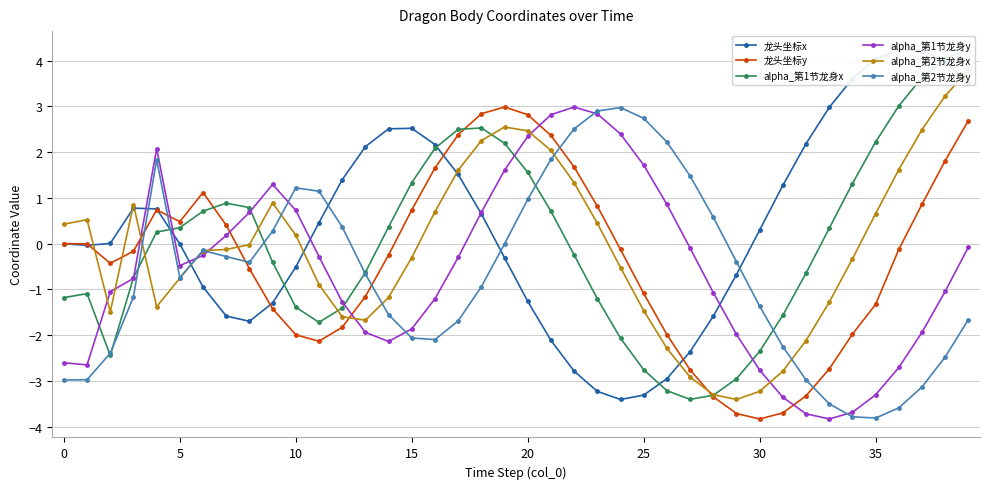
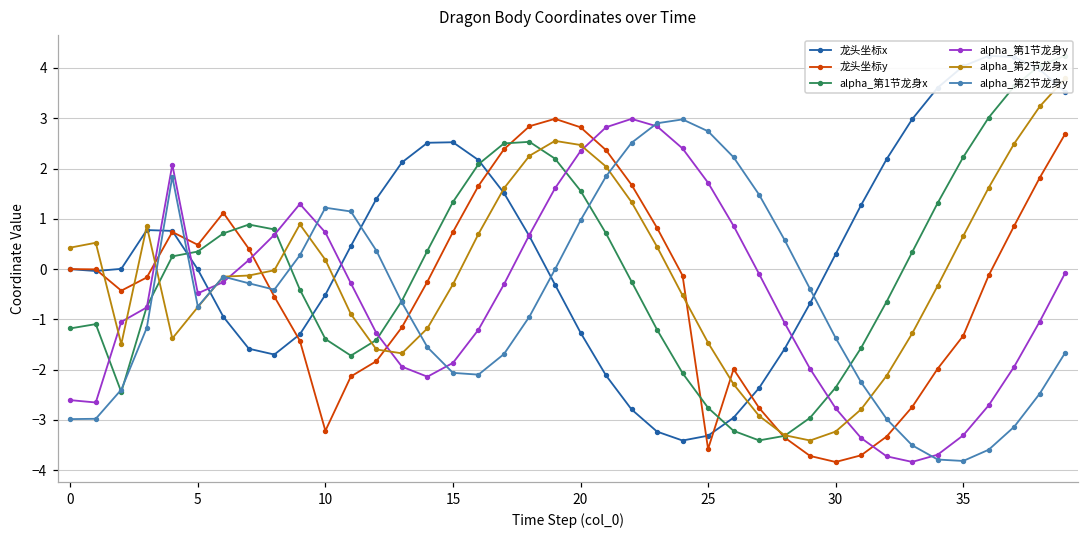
龙头坐标y, 10: -2.0 -> -3.2
龙头坐标y, 25: -1.1 -> -3.6
